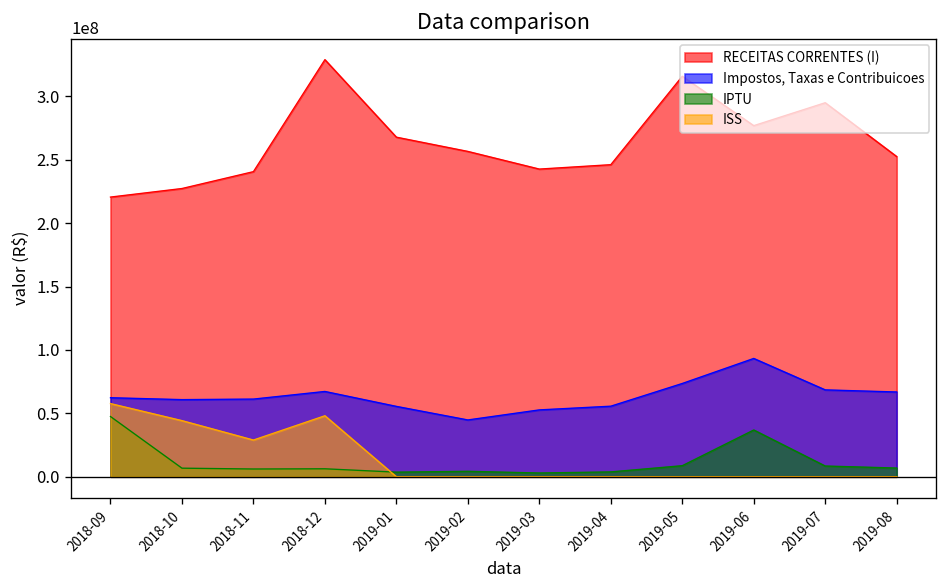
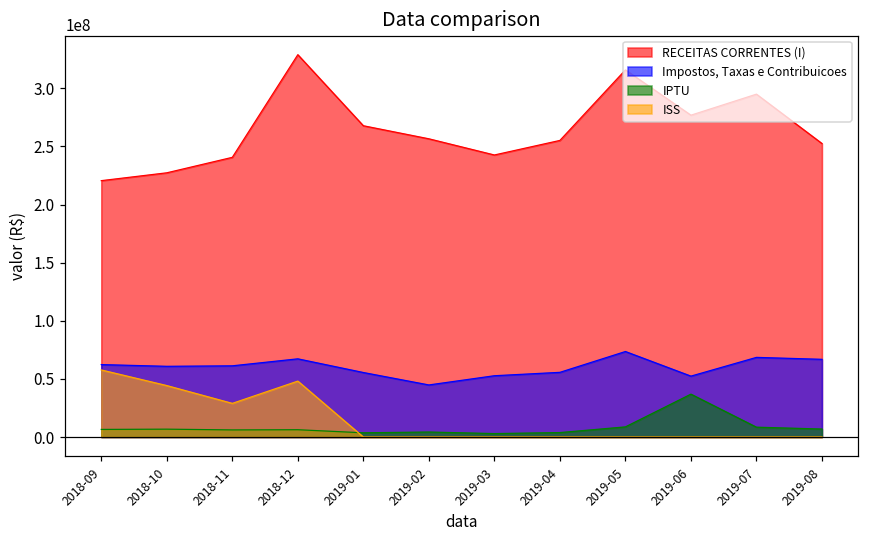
IPTU, 2018-09: 47000000 -> 7000000
RECEITAS CORRENTES (I), 2019-04: 246000000 -> 255000000
Impostos, Taxas e Contribuicoes, 2019-06: 93000000 -> 52000000
